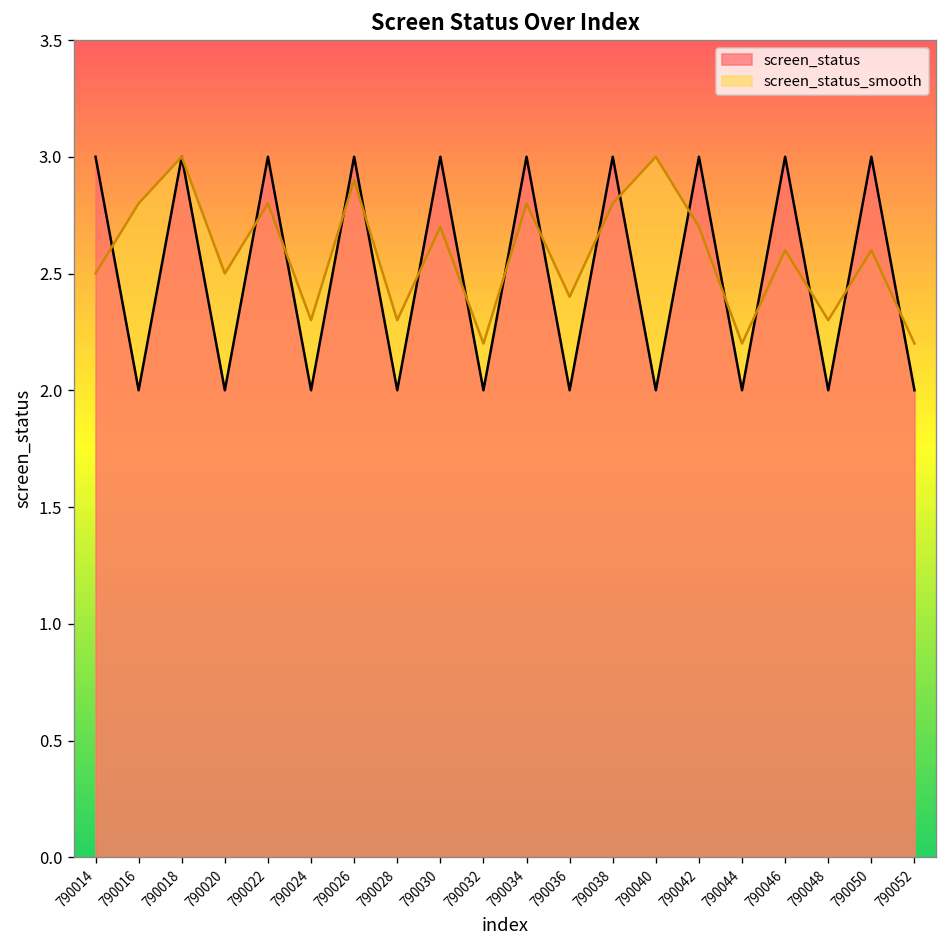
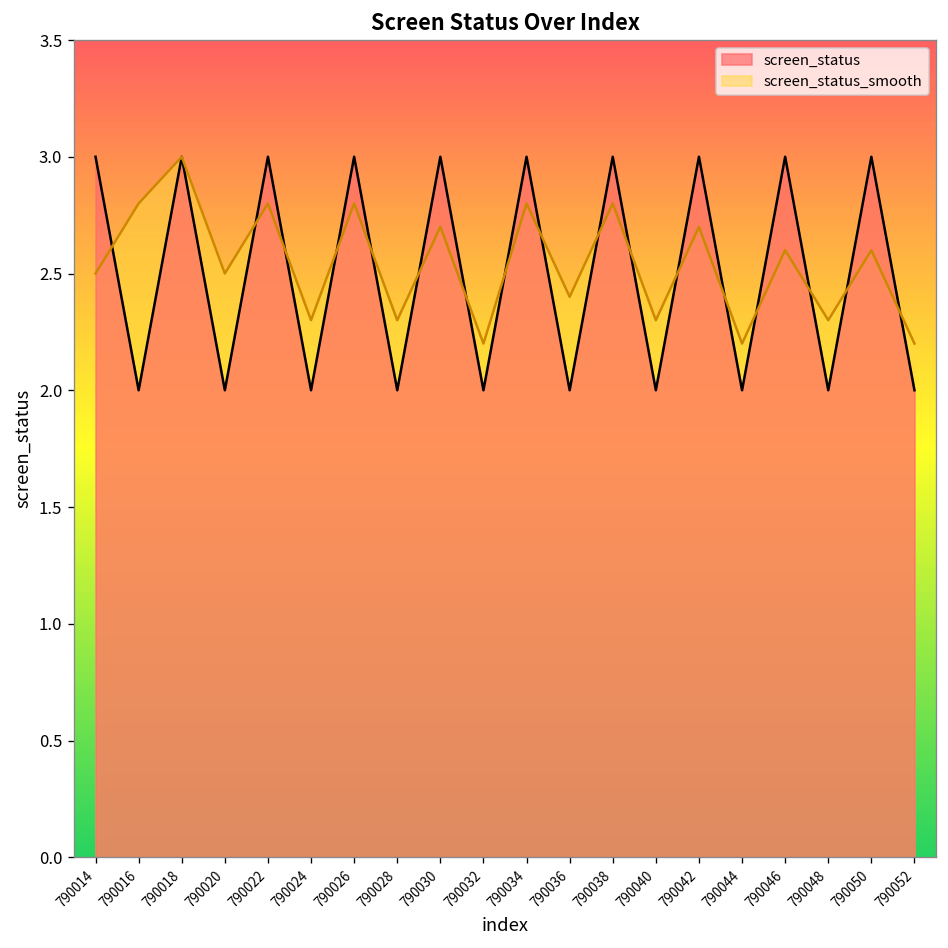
screen_status_smooth, 790026: 2.9 -> 2.8
screen_status_smooth, 790040: 3.0 -> 2.3
